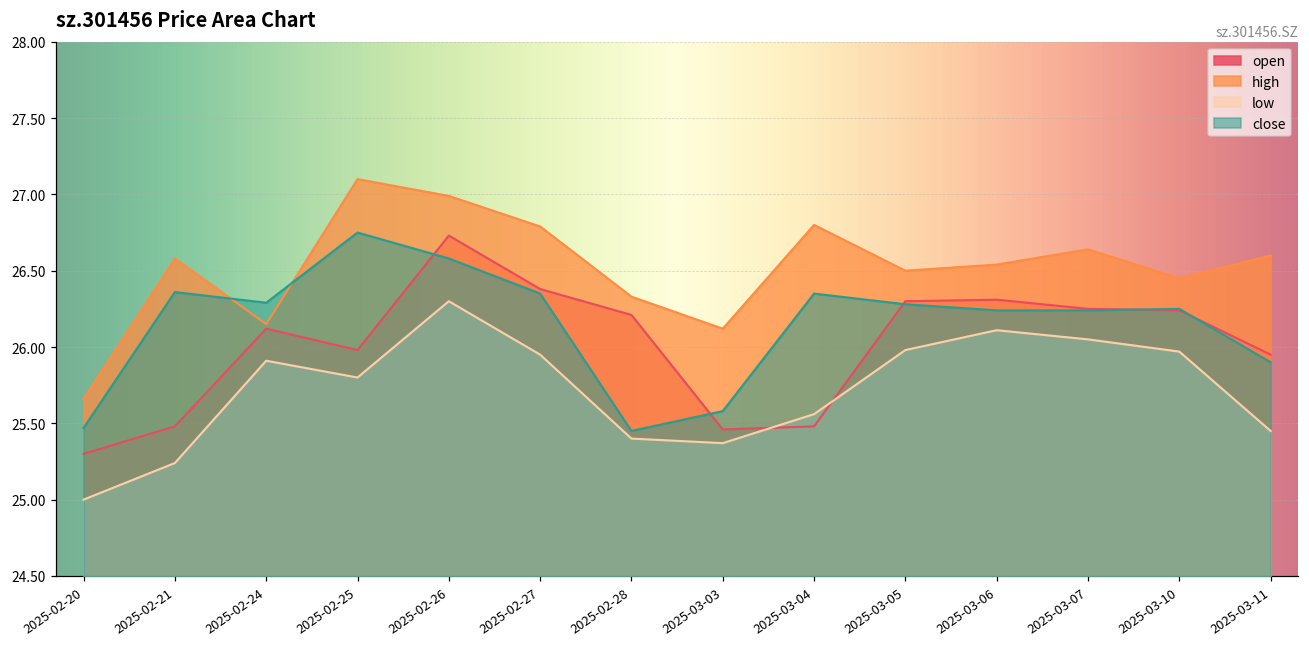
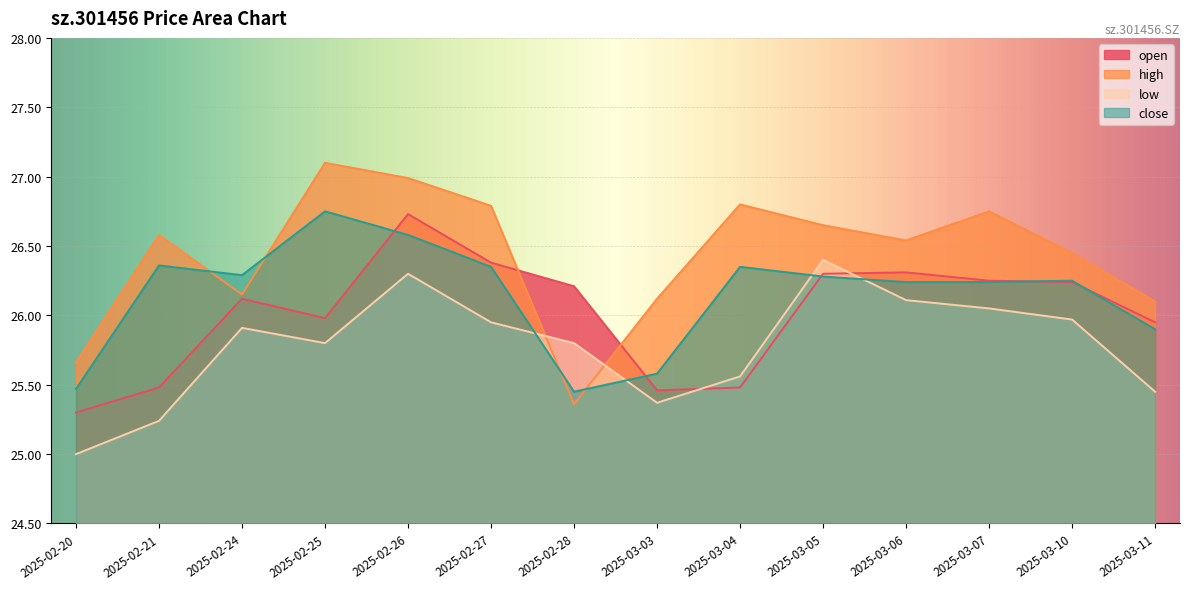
high, 2025-02-28: 26.33 -> 25.36
low, 2025-02-28: 25.4 -> 25.8
high, 2025-03-05: 26.50 -> 26.65
low, 2025-03-05: 25.98 -> 26.40
high, 2025-03-07: 26.64 -> 26.75
high, 2025-03-11: 26.6 -> 26.1
